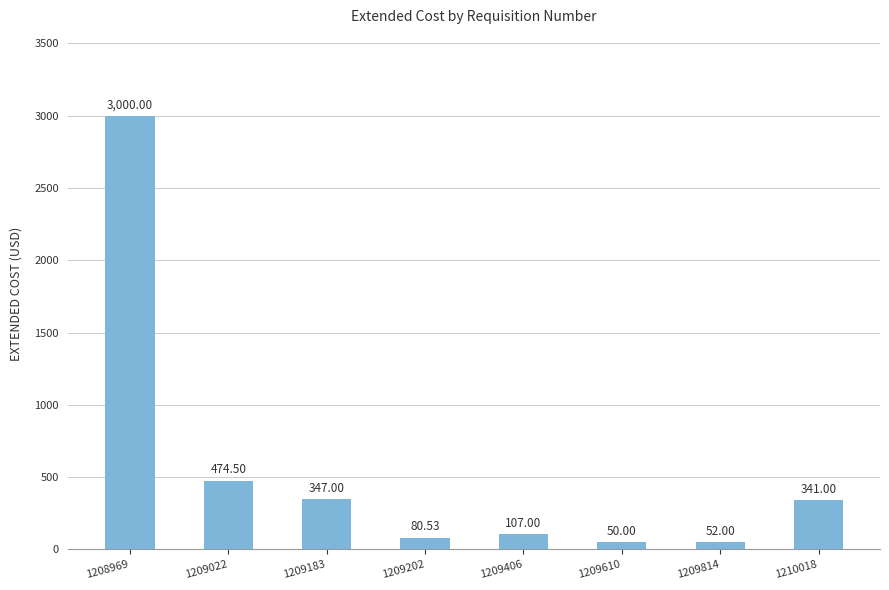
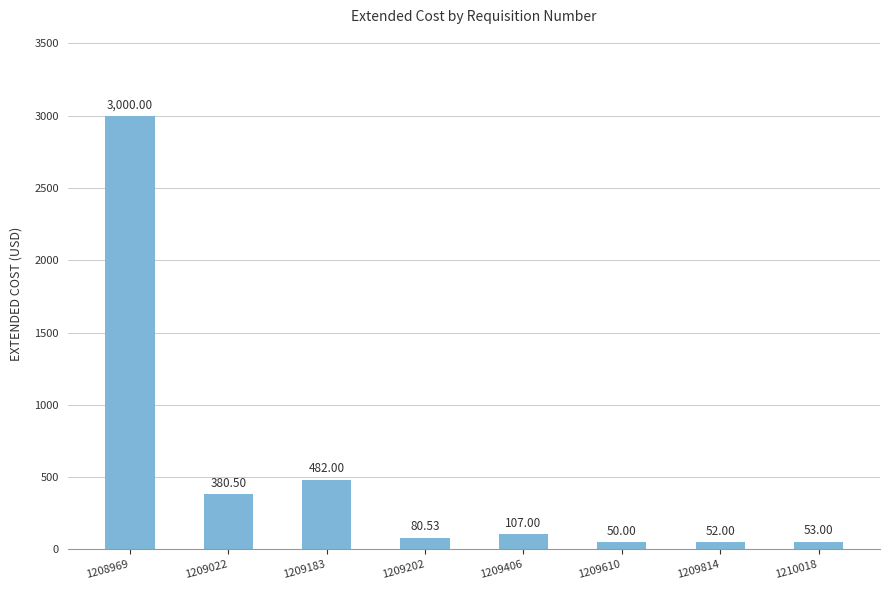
1209022: 474.50 -> 380.50
1209183: 347.00 -> 482.00
1210018: 341.00 -> 53.00
